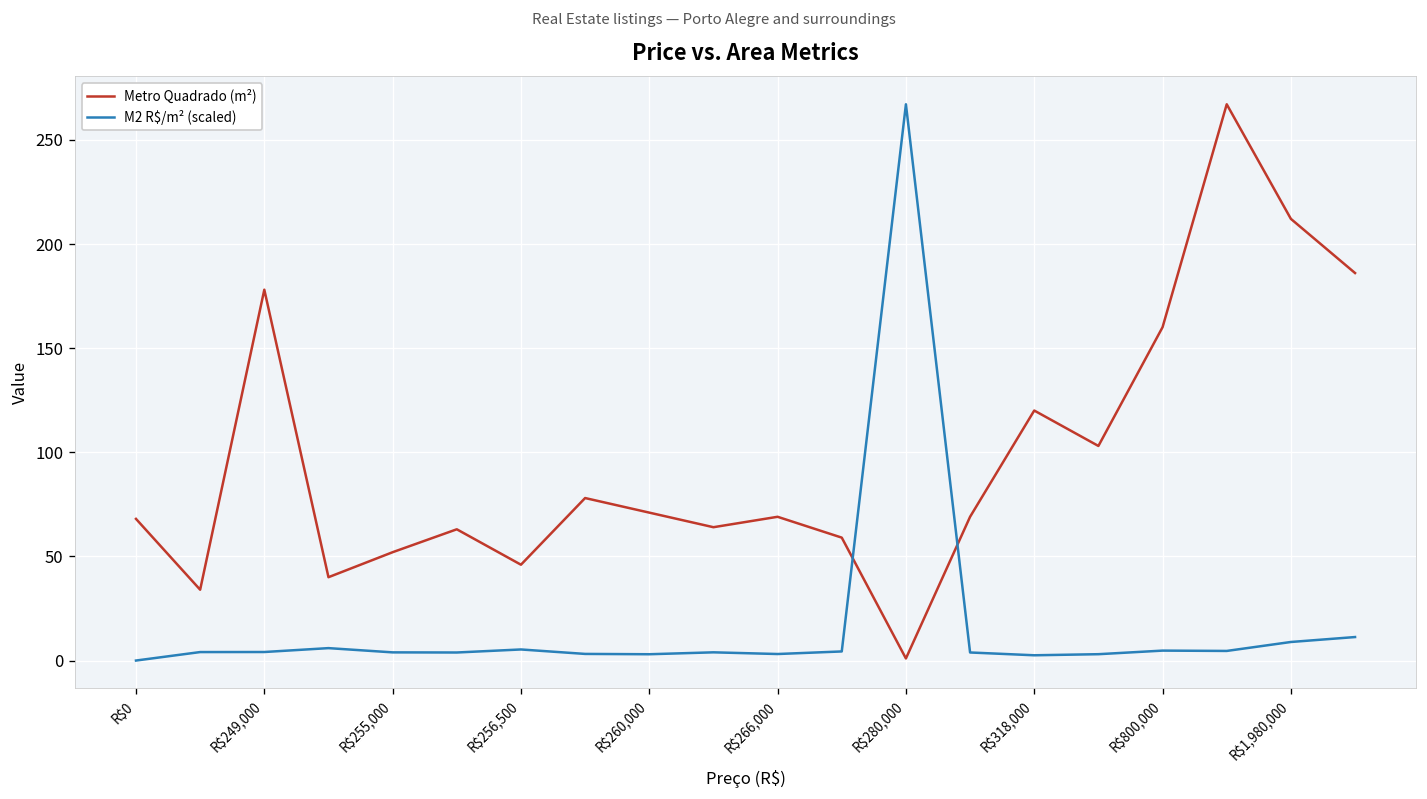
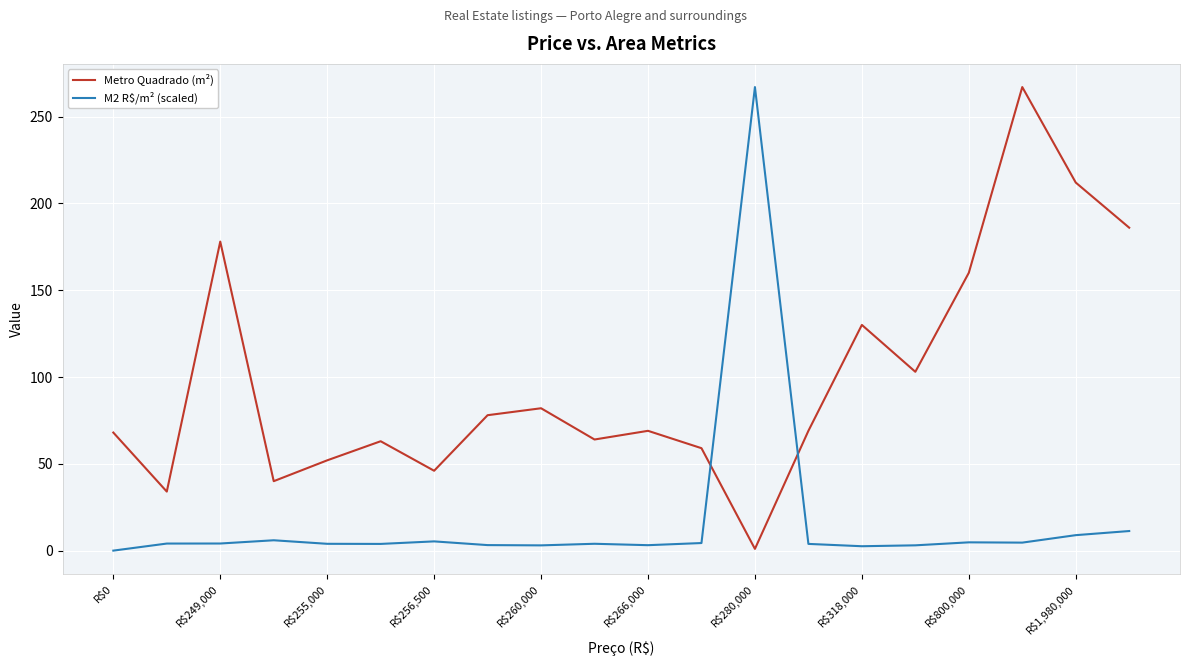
Metro Quadrado (m²), R$260,000: 71 -> 82
Metro Quadrado (m²), R$318,000: 120 -> 130
